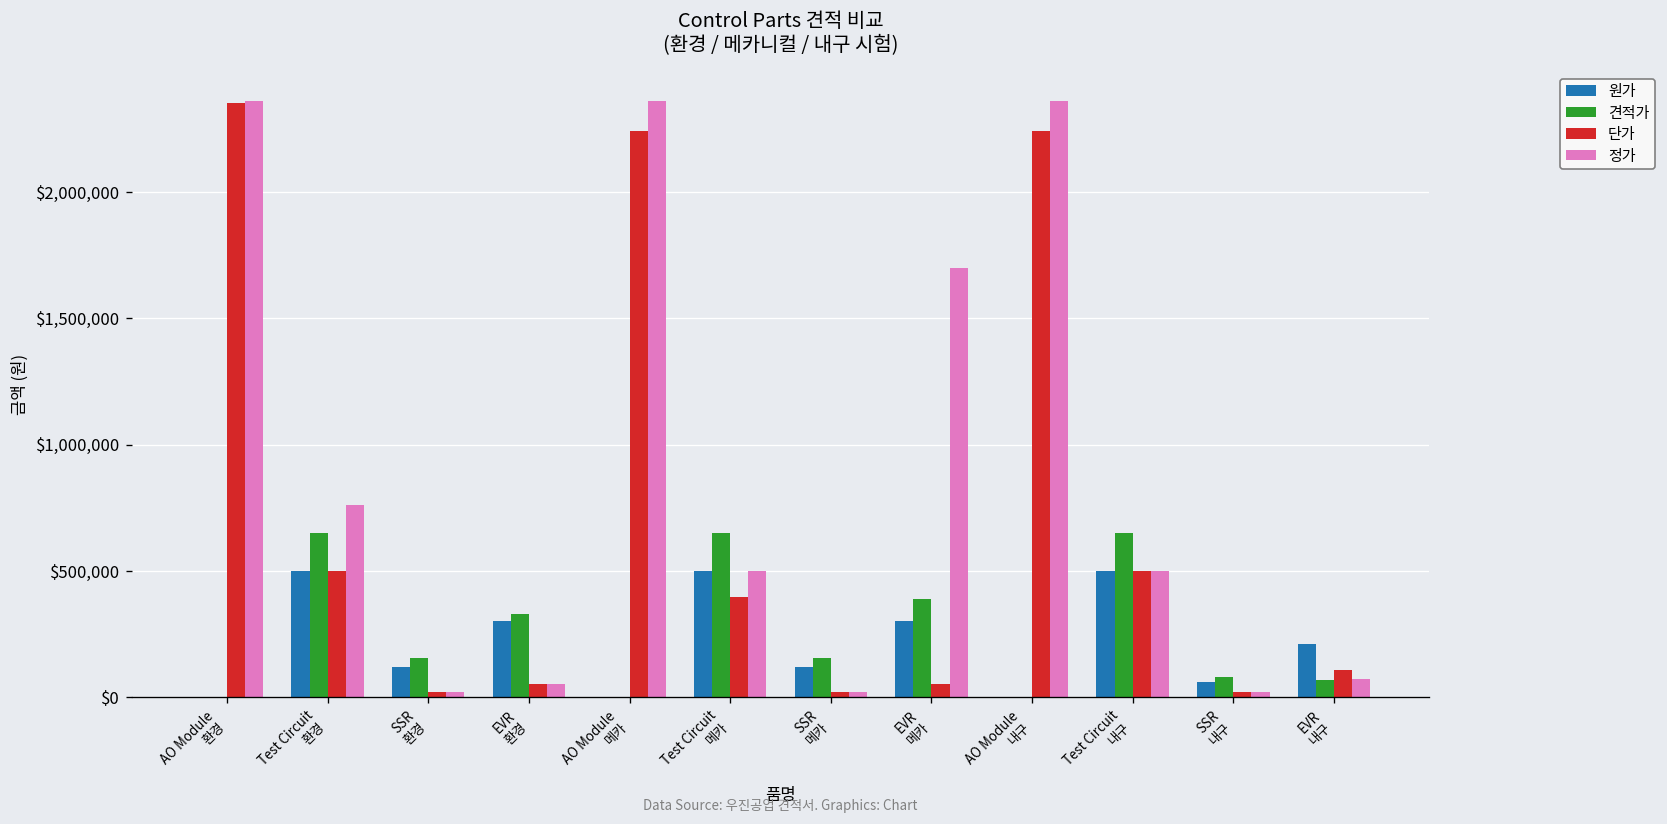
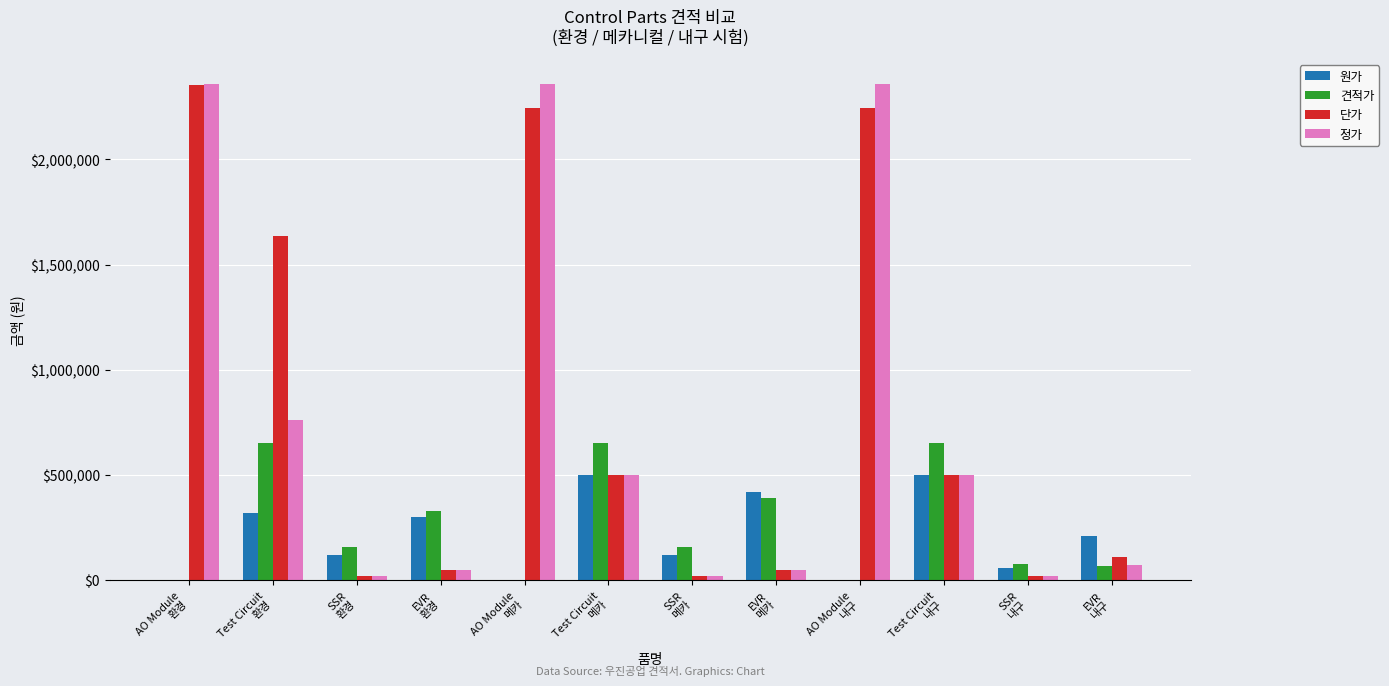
원가, Test Circuit 환경: $500,000 -> $320,000
단가, Test Circuit 환경: $500,000 -> $1,630,000
단가, Test Circuit 메카: $390,000 -> $500,000
원가, EVR 메카: $300,000 -> $420,000
정가, EVR 메카: $1,700,000 -> $50,000
